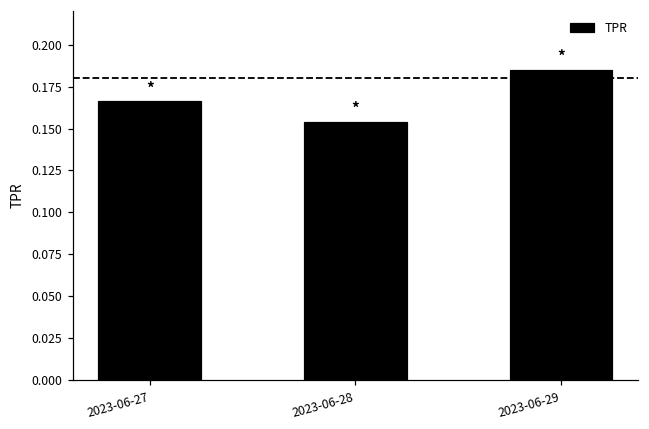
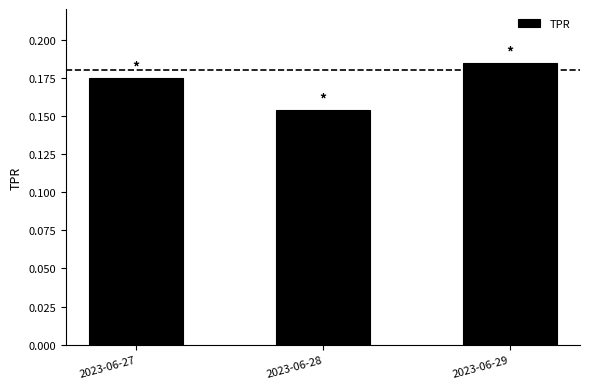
2023-06-27: 0.166 -> 0.175
